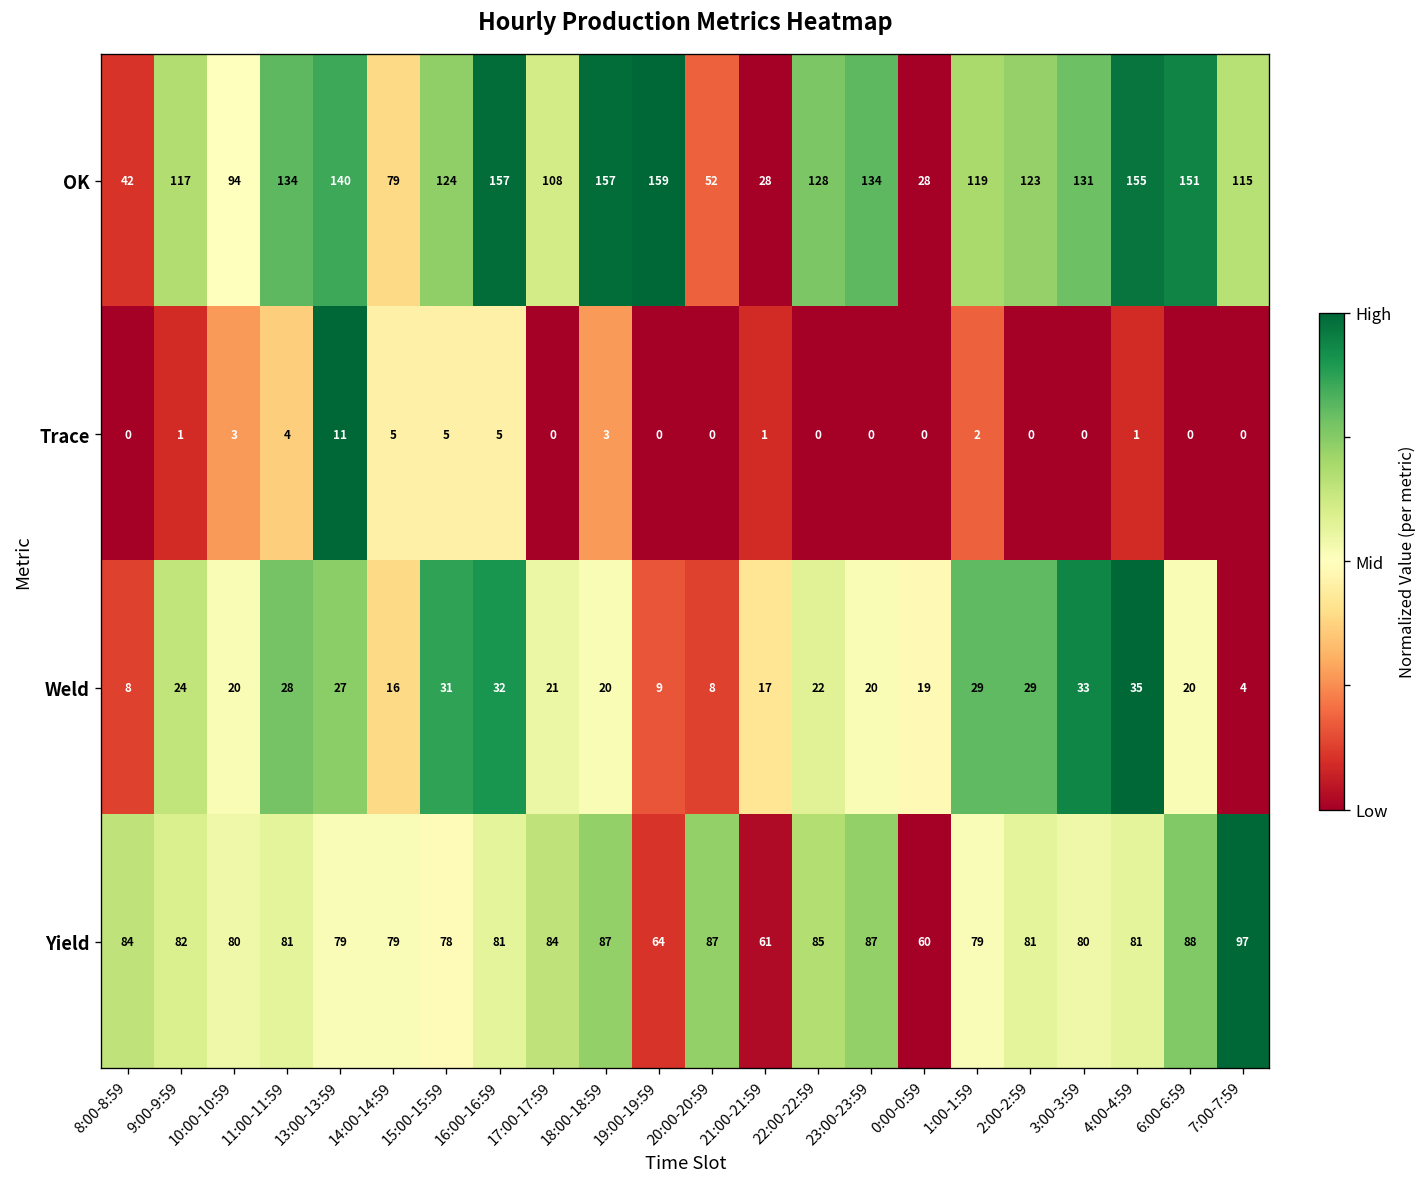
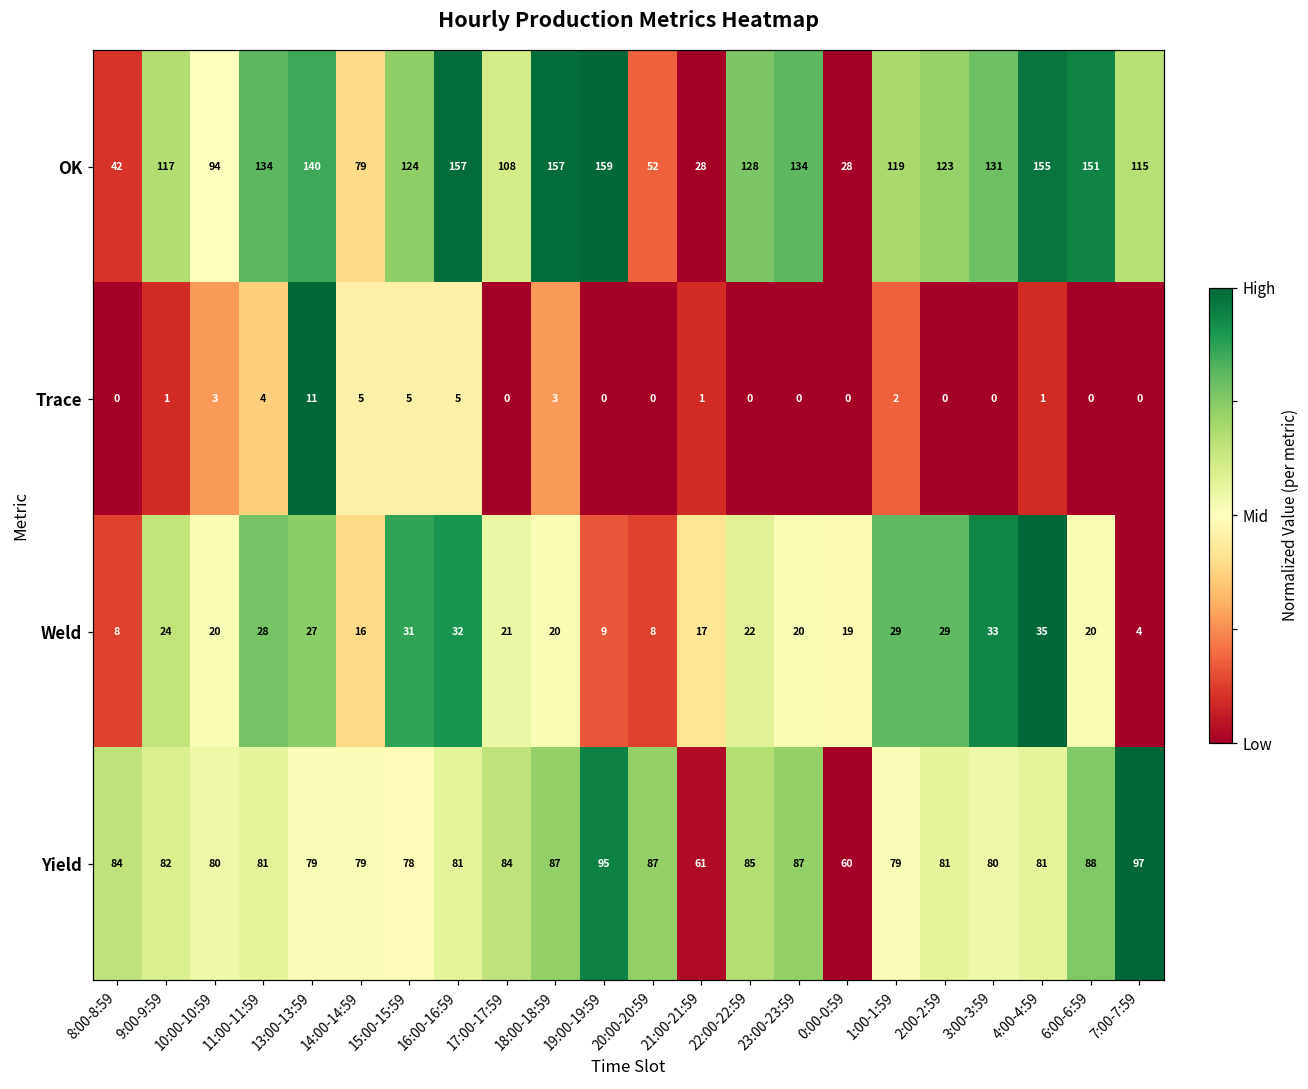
Yield, 19:00-19:59: 64 -> 95
